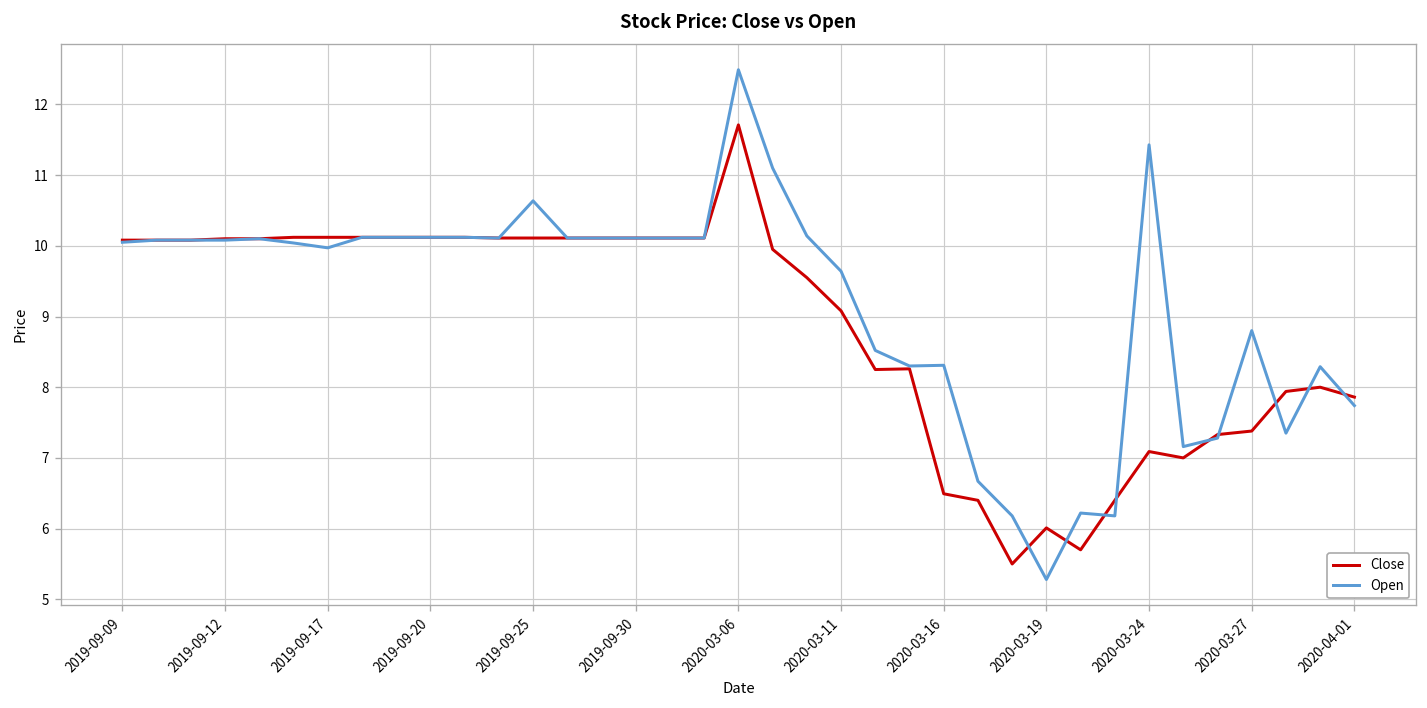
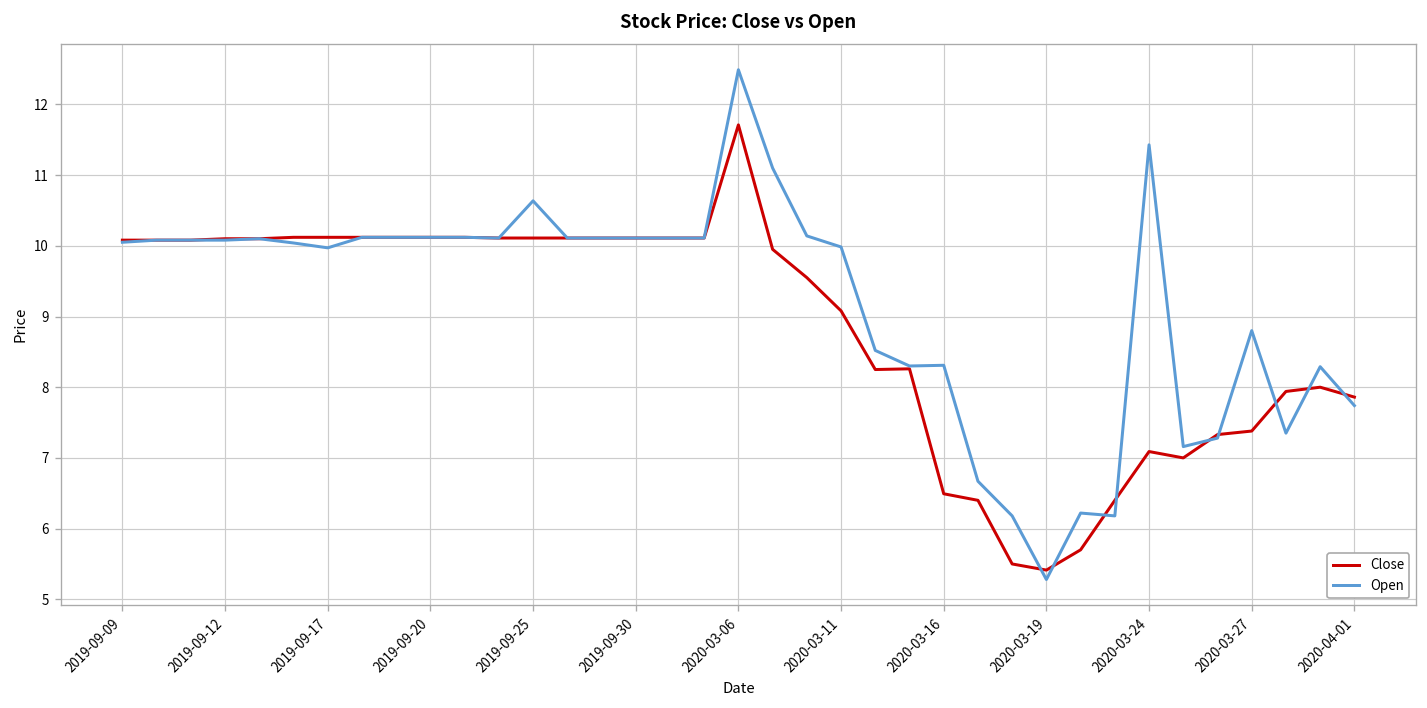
Open, 2020-03-11: 9.6 -> 10.0
Close, 2020-03-19: 6.0 -> 5.4
